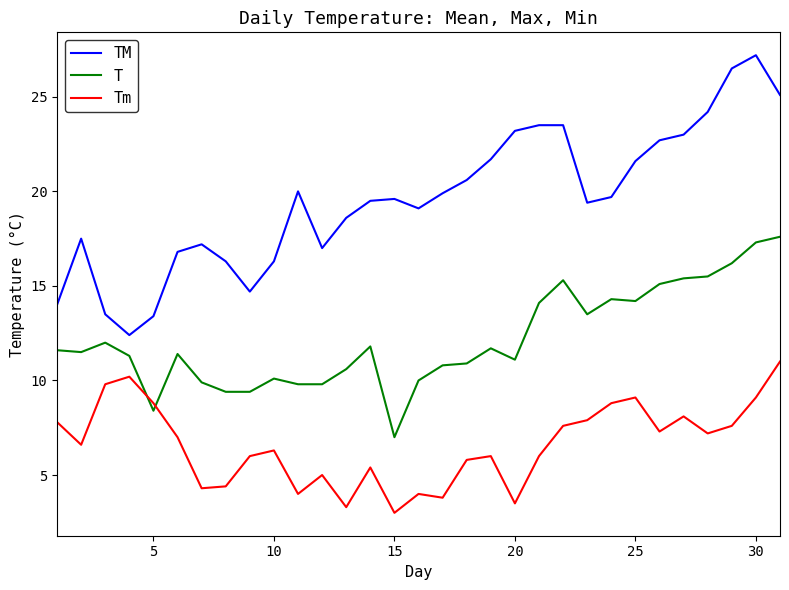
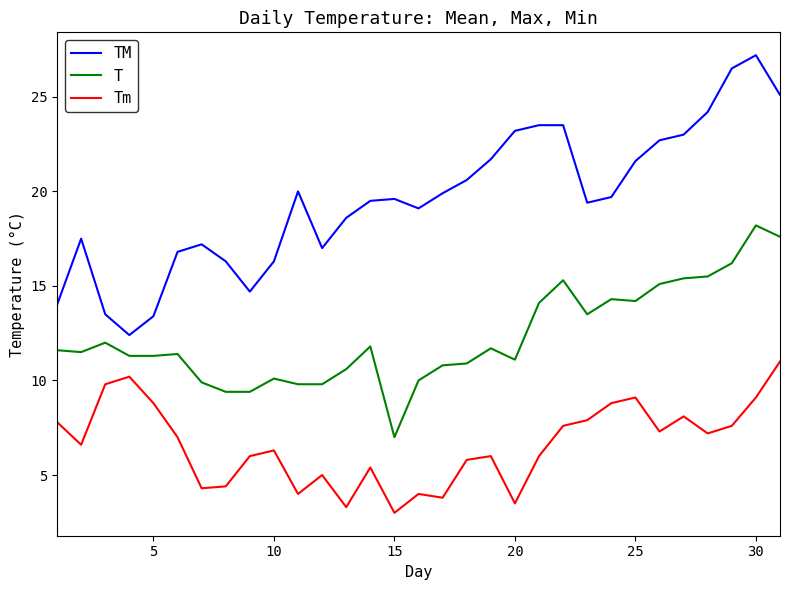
T, 5: 8.4 -> 11.3
T, 30: 17.3 -> 18.2
